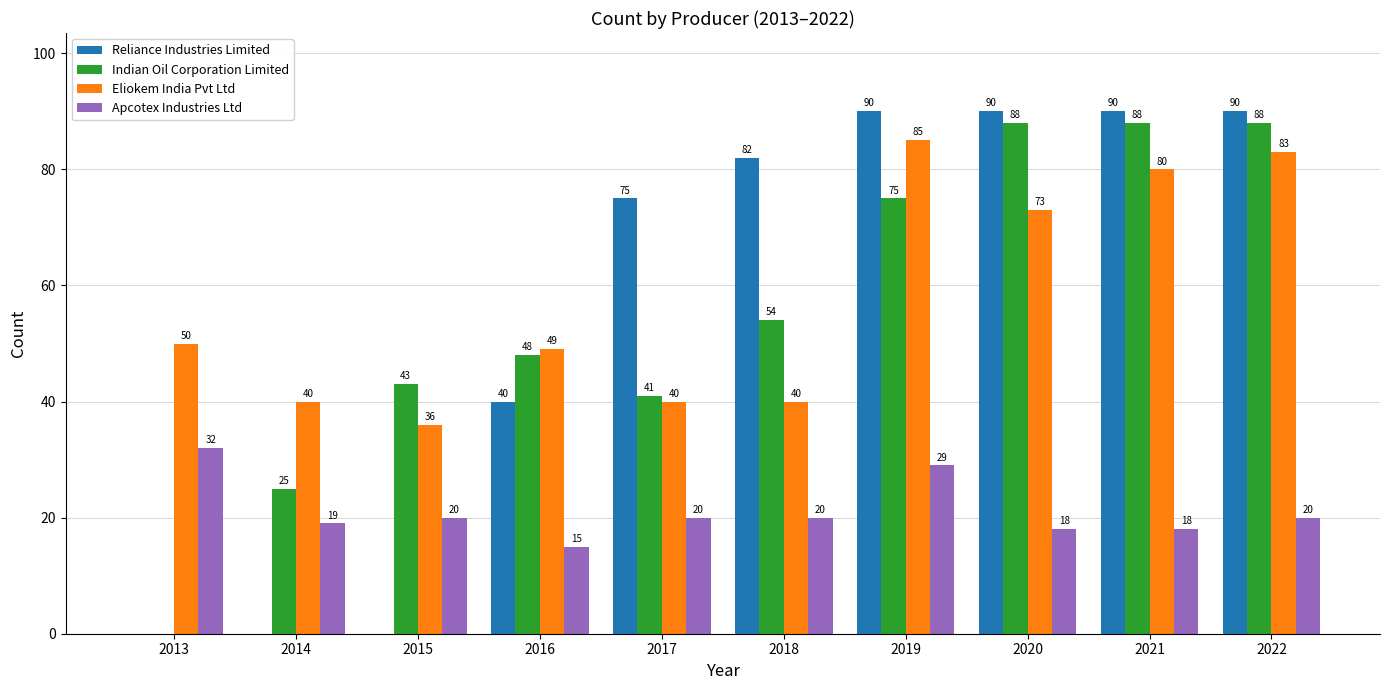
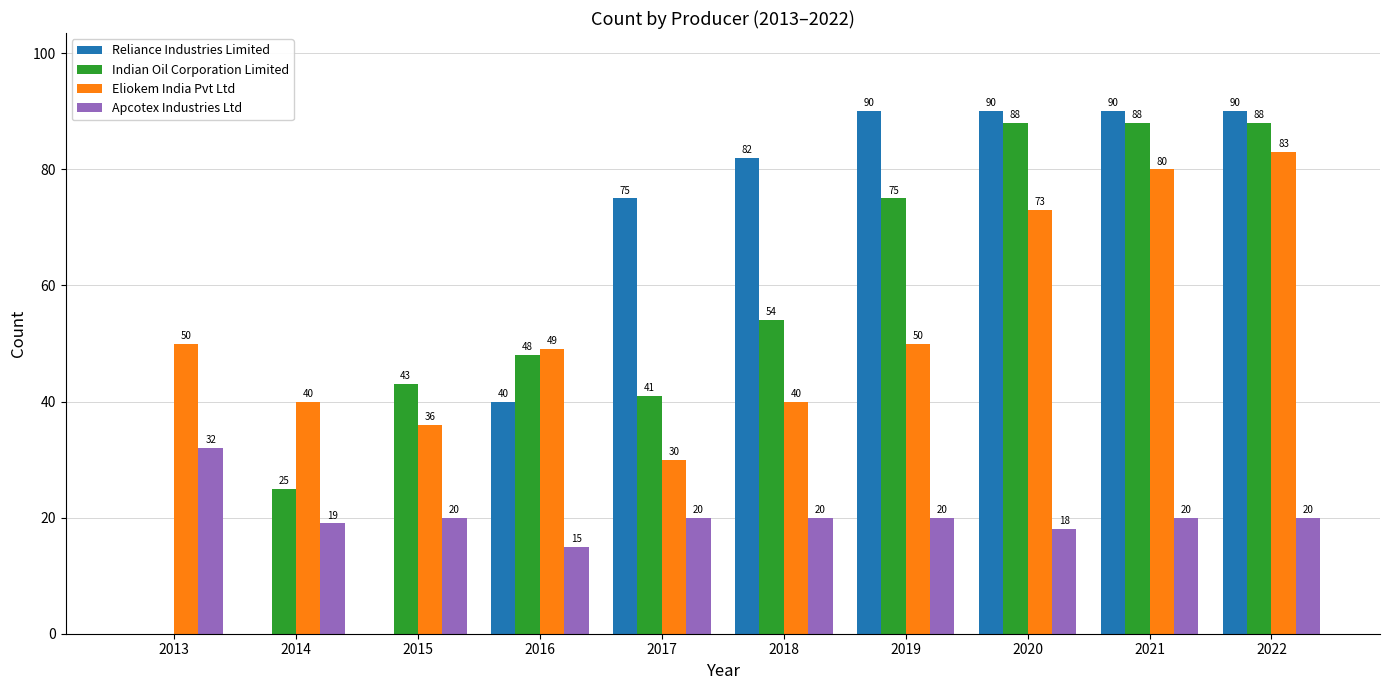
Eliokem India Pvt Ltd, 2017: 40 -> 30
Eliokem India Pvt Ltd, 2019: 85 -> 50
Apcotex Industries Ltd, 2019: 29 -> 20
Apcotex Industries Ltd, 2021: 18 -> 20
